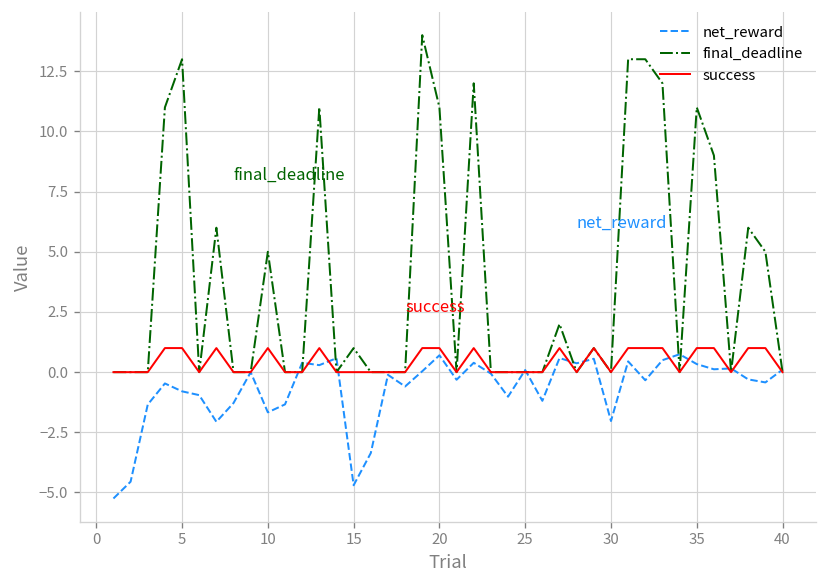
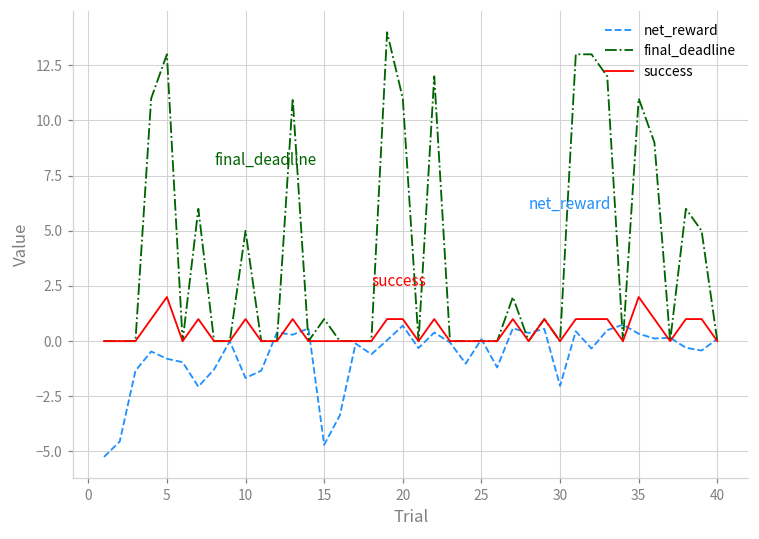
success, 5: 1 -> 2
success, 35: 1 -> 2
